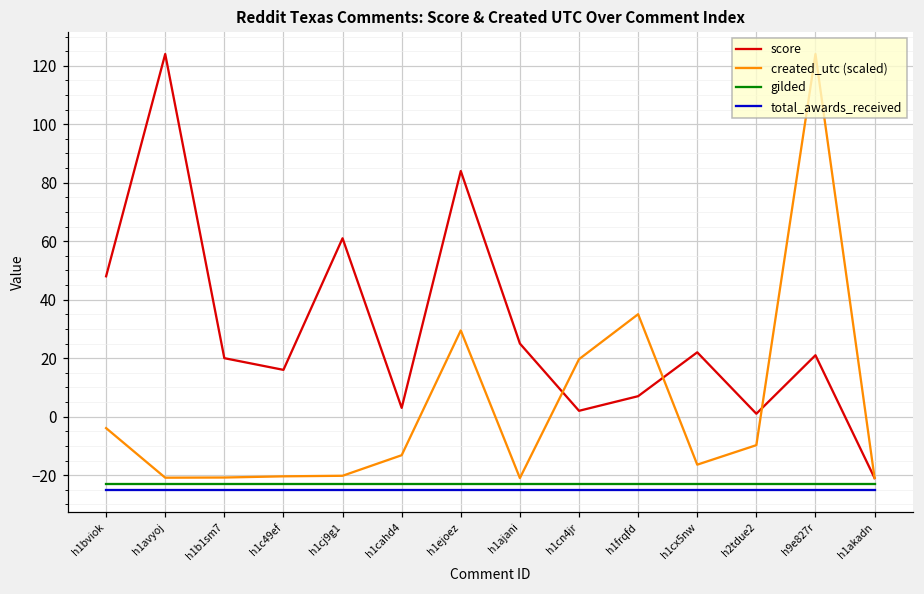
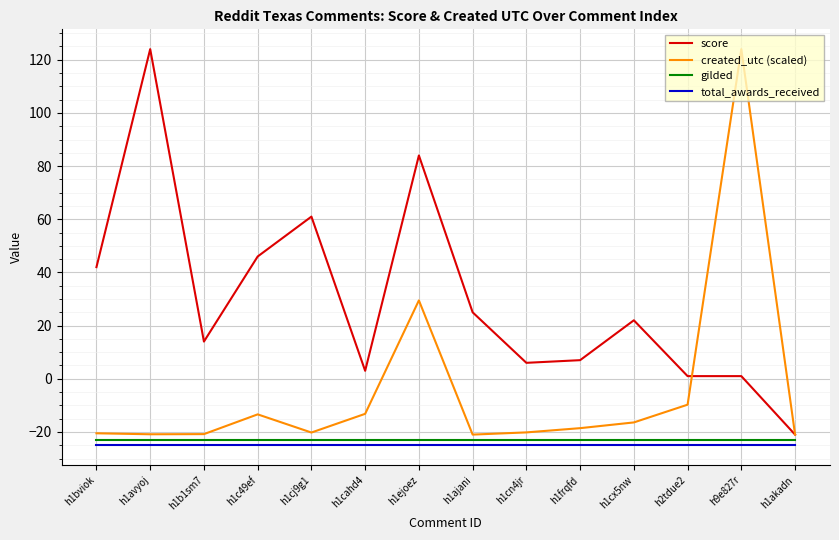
score, h1bviok: 48 -> 42
created_utc (scaled), h1bviok: -4 -> -21
score, h1b1sm7: 20 -> 14
score, h1c49ef: 16 -> 46
created_utc (scaled), h1c49ef: -20 -> -13
score, h1cn4jr: 2 -> 6
created_utc (scaled), h1cn4jr: 20 -> -20
created_utc (scaled), h1frqfd: 35 -> -19
score, h9e827r: 21 -> 1
